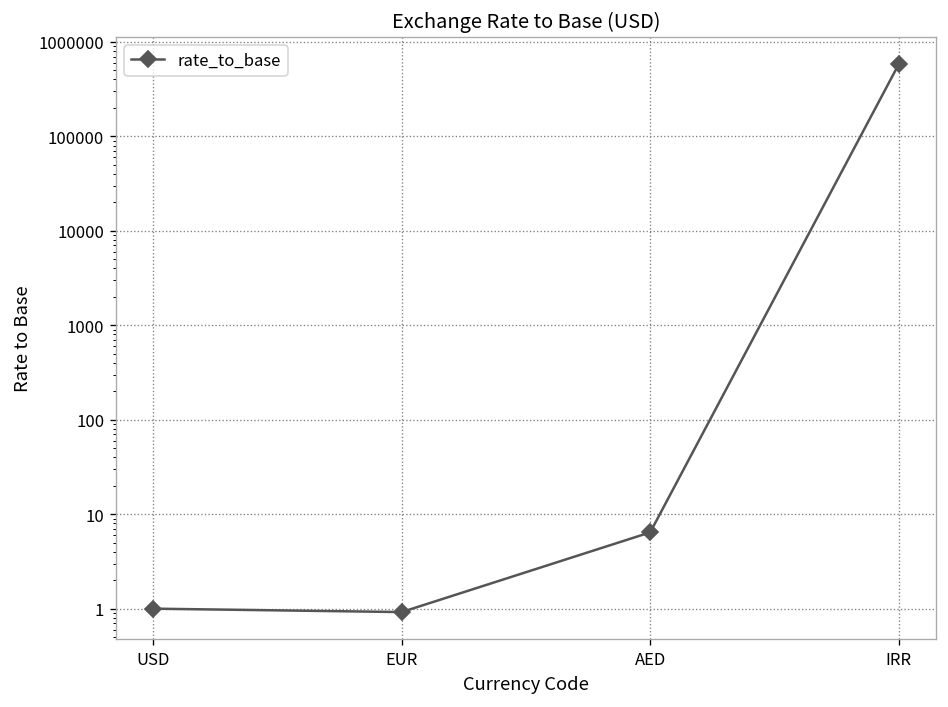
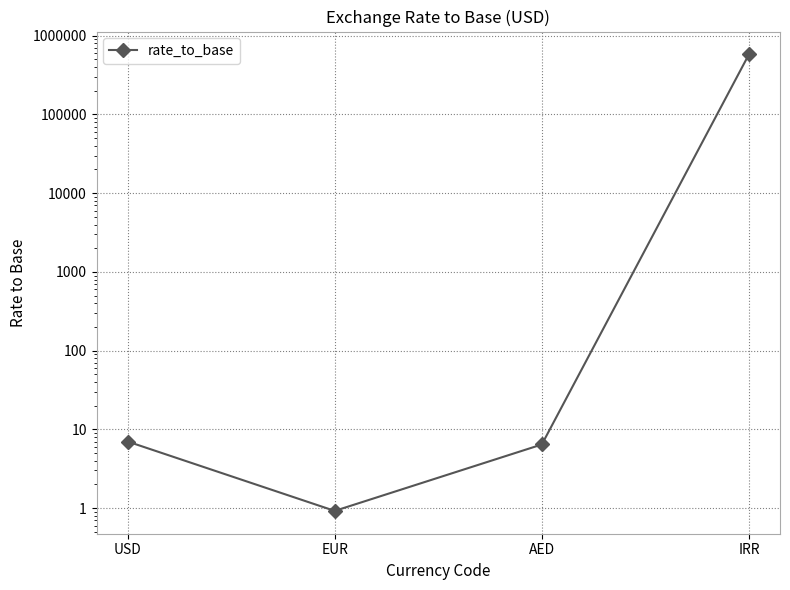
USD: 1 -> 7
